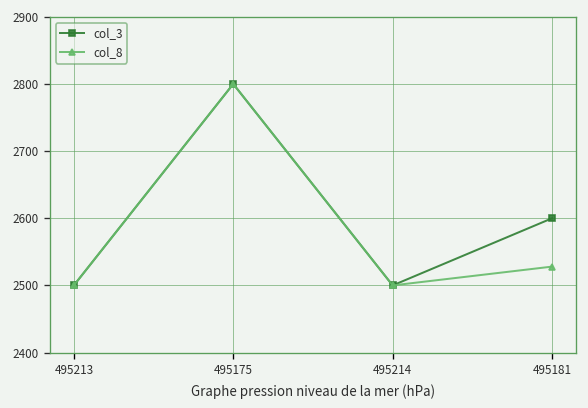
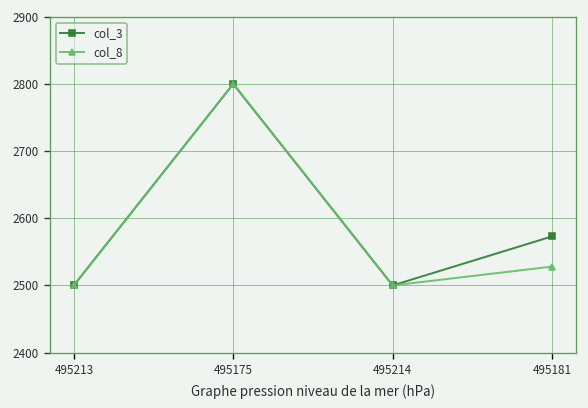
col_3, 495181: 2600 -> 2570
